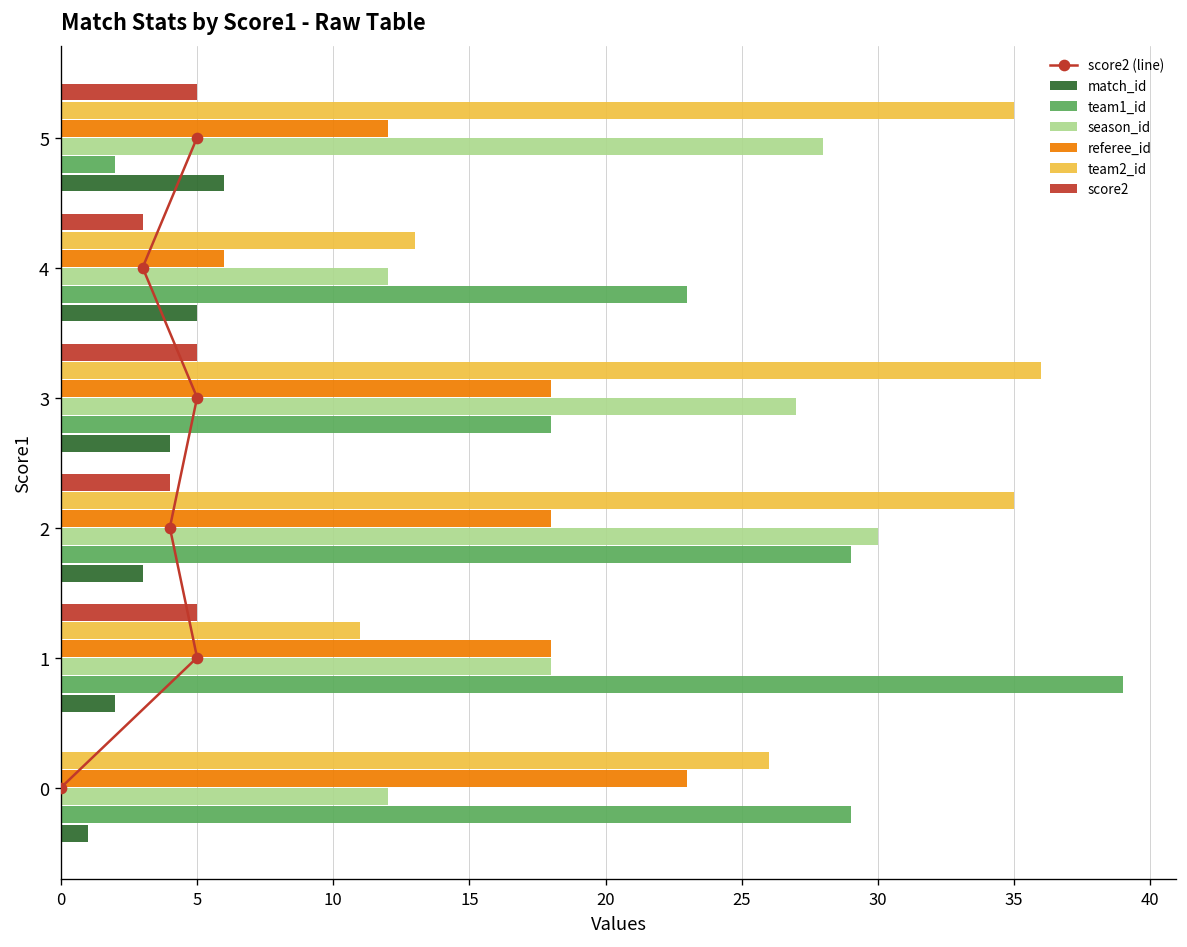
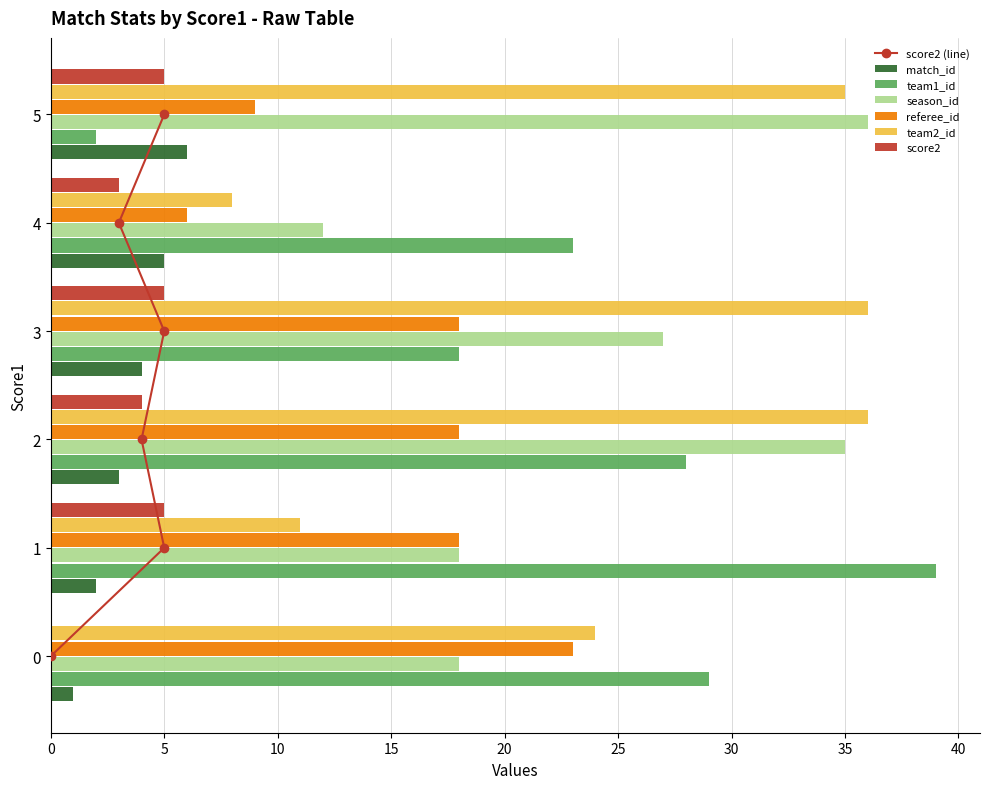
referee_id, 5: 12 -> 9
season_id, 5: 28 -> 36
team2_id, 4: 13 -> 8
team2_id, 2: 35 -> 36
season_id, 2: 30 -> 35
team1_id, 2: 29 -> 28
team2_id, 0: 26 -> 24
season_id, 0: 12 -> 18
